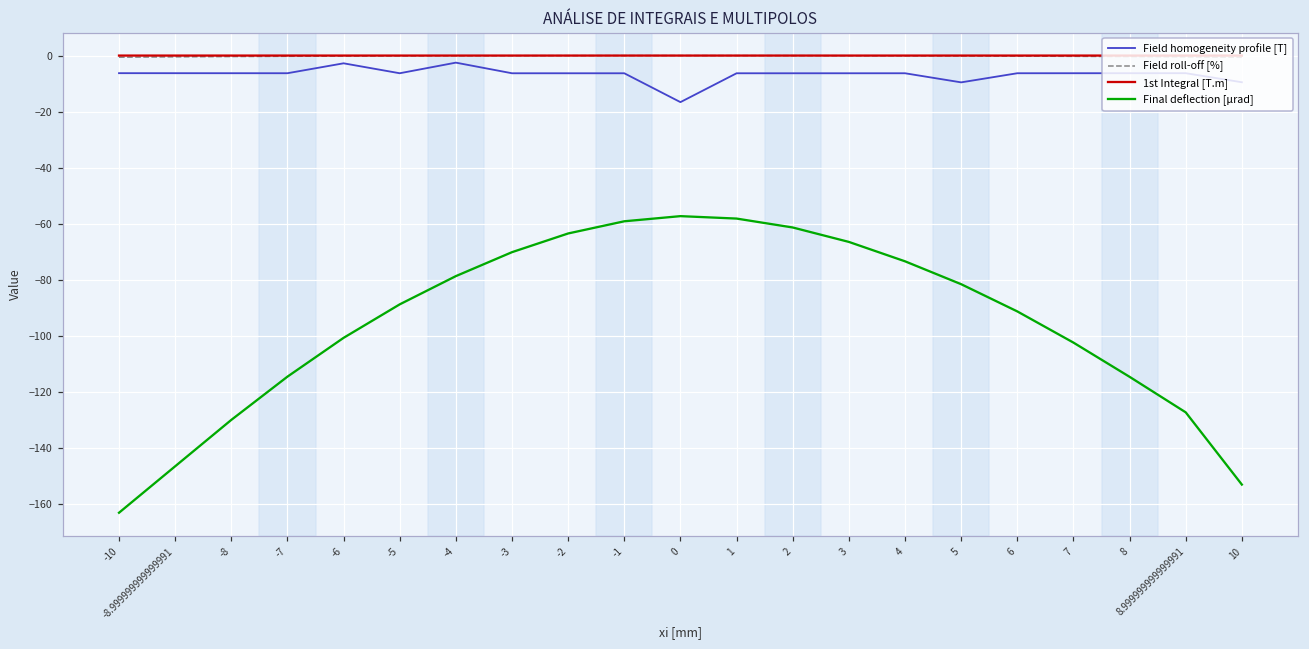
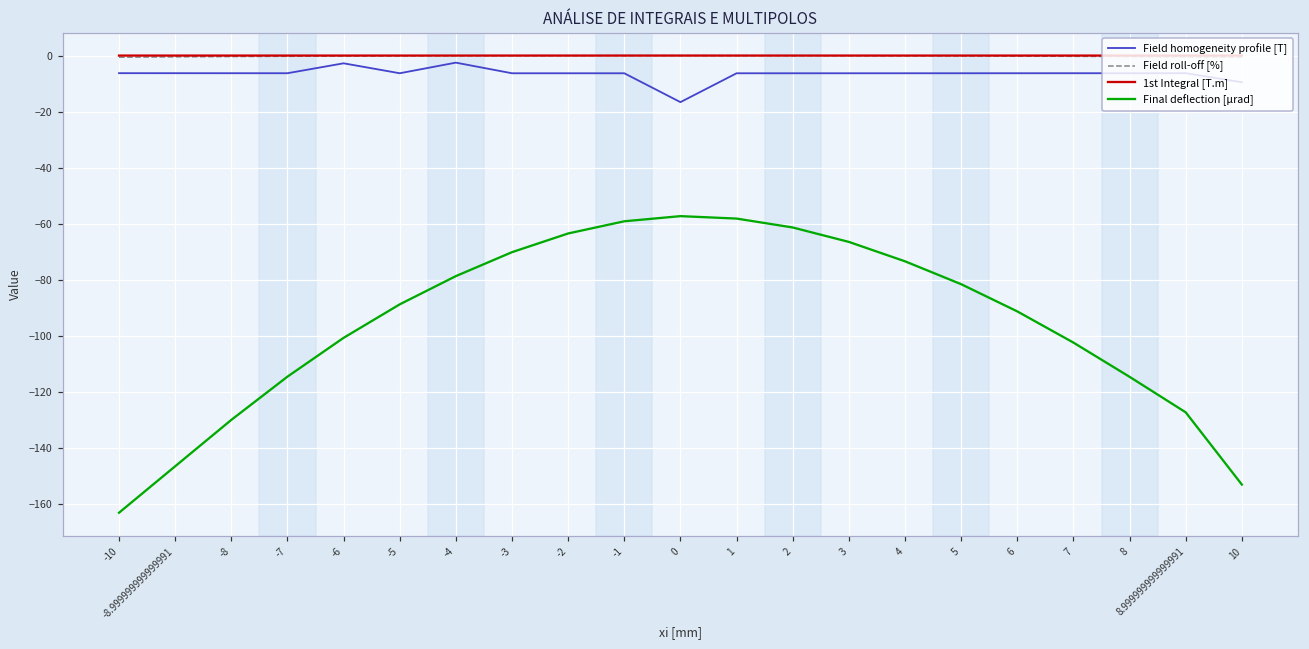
Field homogeneity profile [T], 5: -10 -> -6
